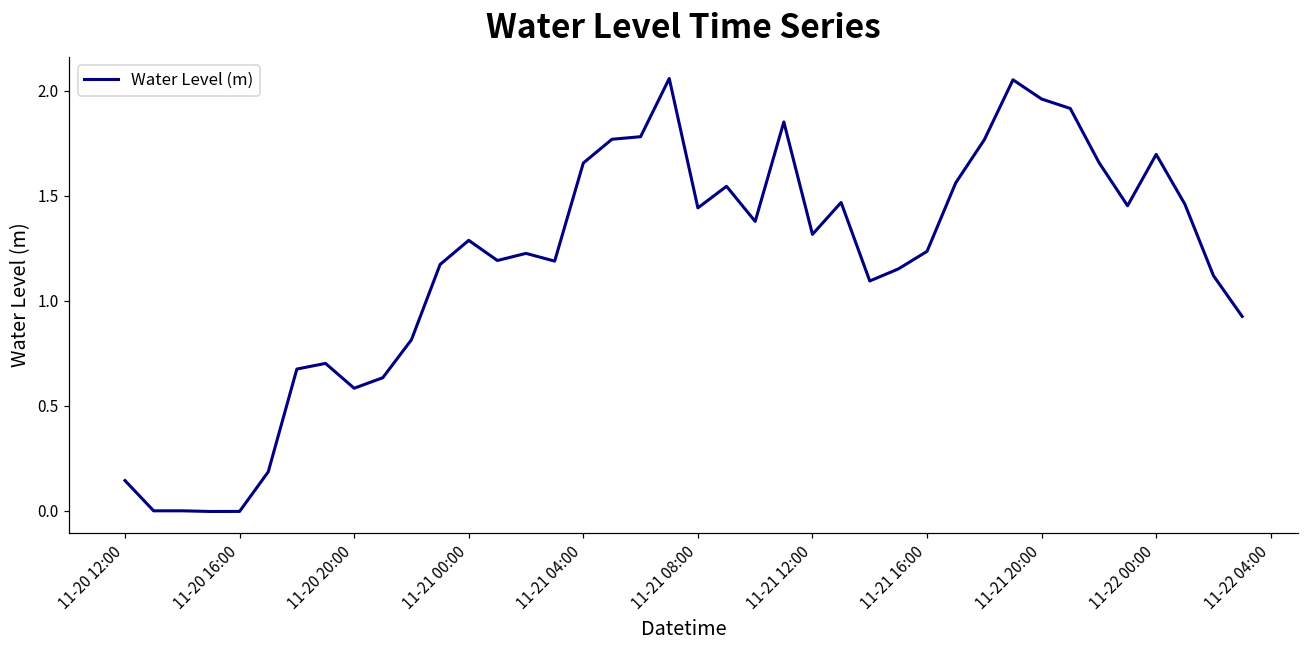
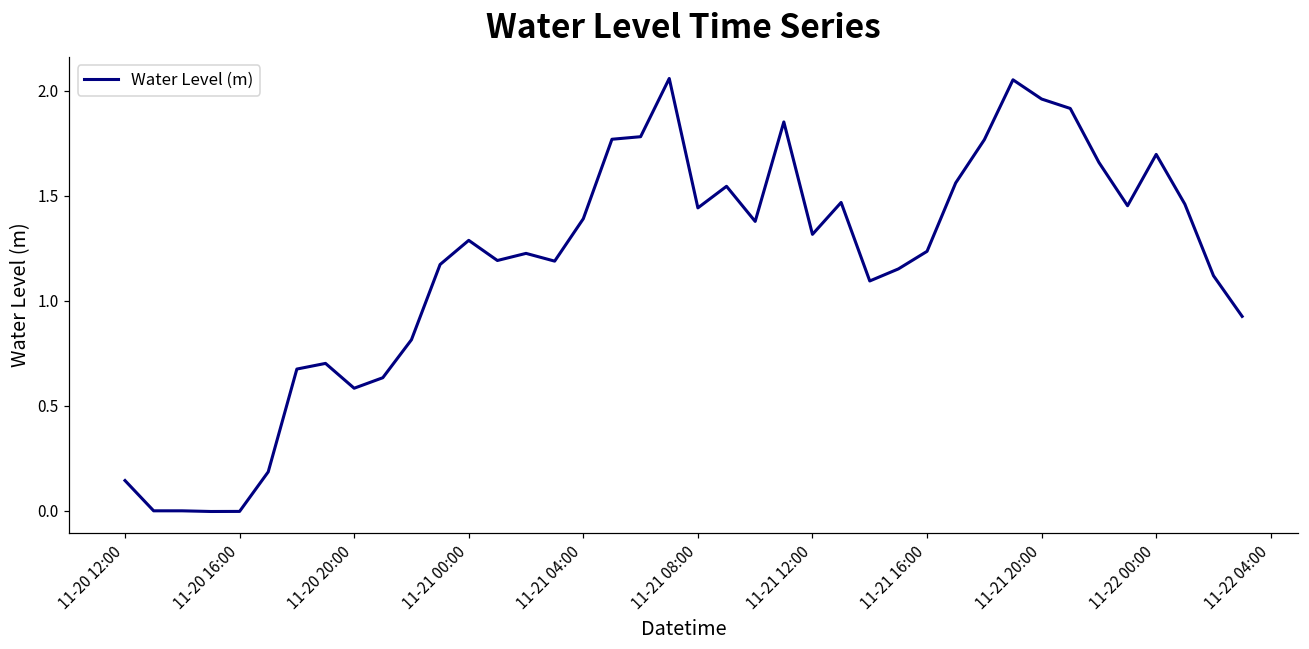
11-21 04:00: 1.66 -> 1.39
